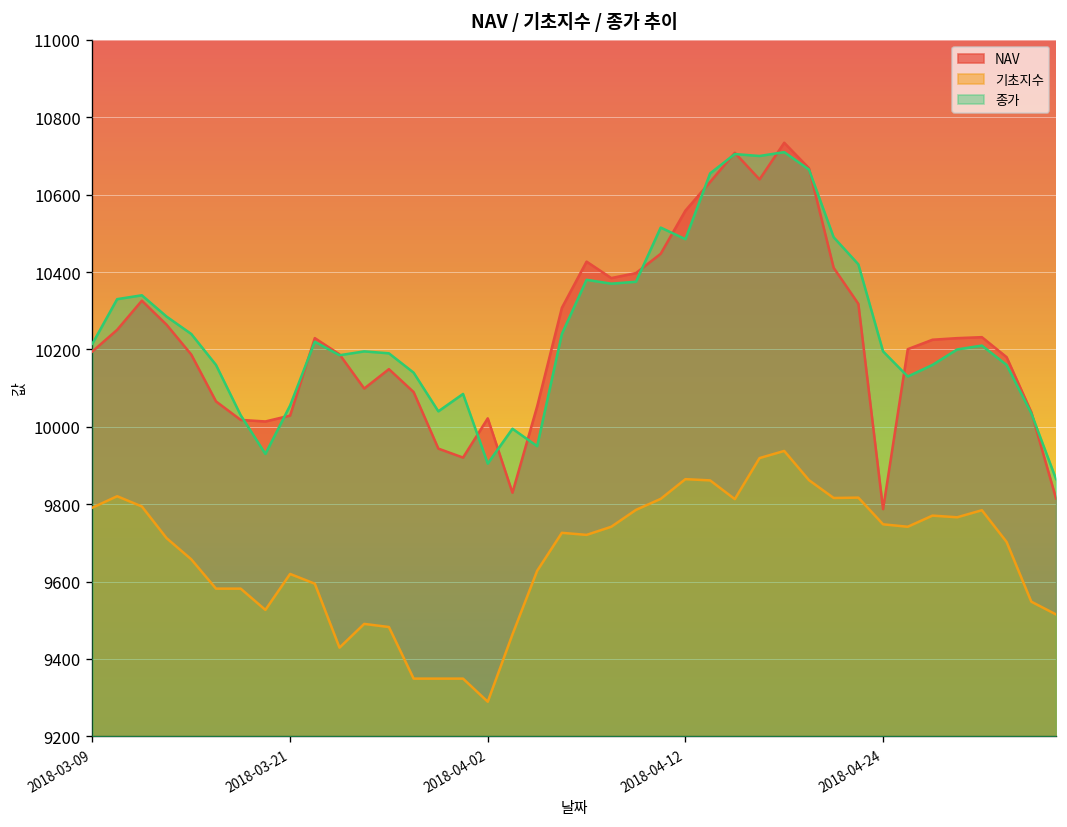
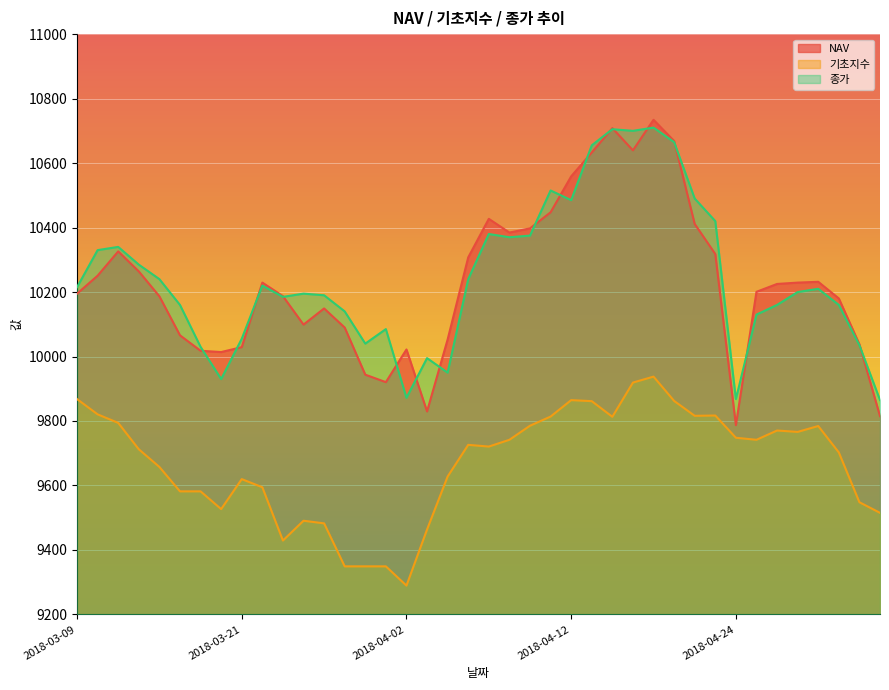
기초지수, 2018-03-09: 9790 -> 9870
종가, 2018-04-02: 9910 -> 9870
종가, 2018-04-24: 10200 -> 9870
